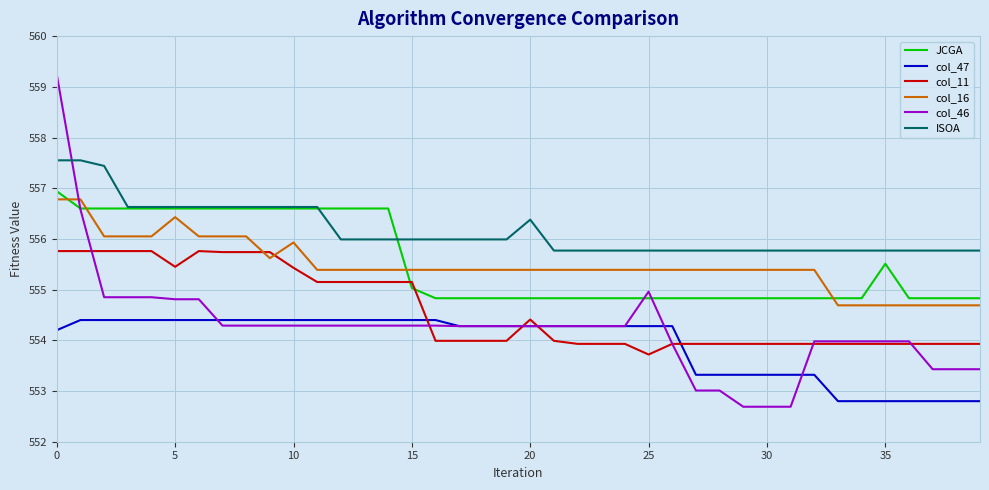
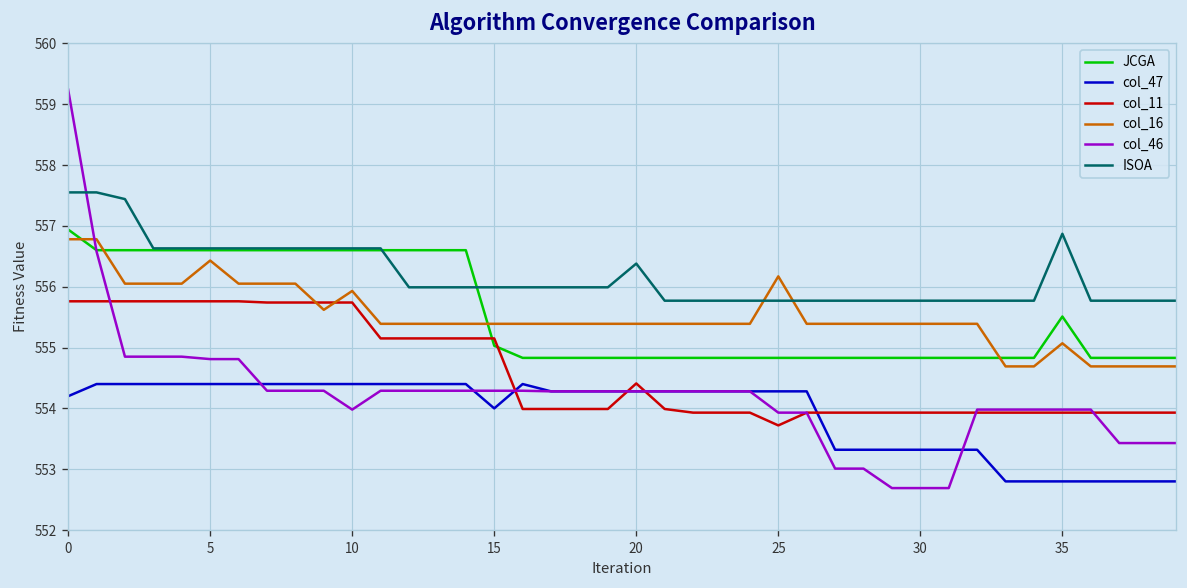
col_11, 5: 555.5 -> 555.8
col_11, 10: 555.4 -> 555.7
col_46, 10: 554.3 -> 554.0
col_47, 15: 554.4 -> 554.0
col_16, 25: 555.4 -> 556.2
col_46, 25: 555.0 -> 553.9
col_16, 35: 554.7 -> 555.1
ISOA, 35: 555.8 -> 556.9
